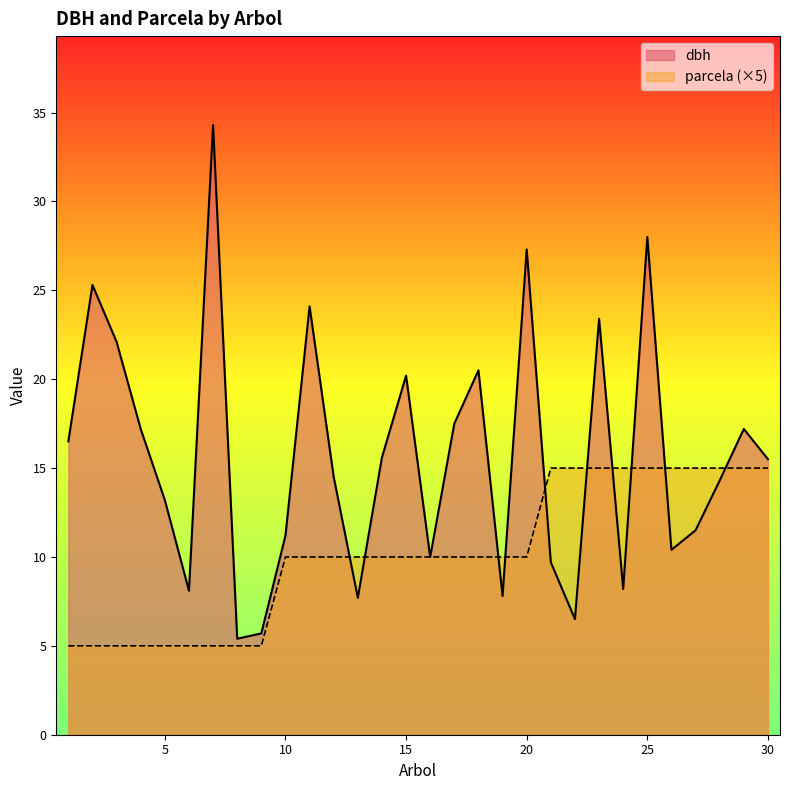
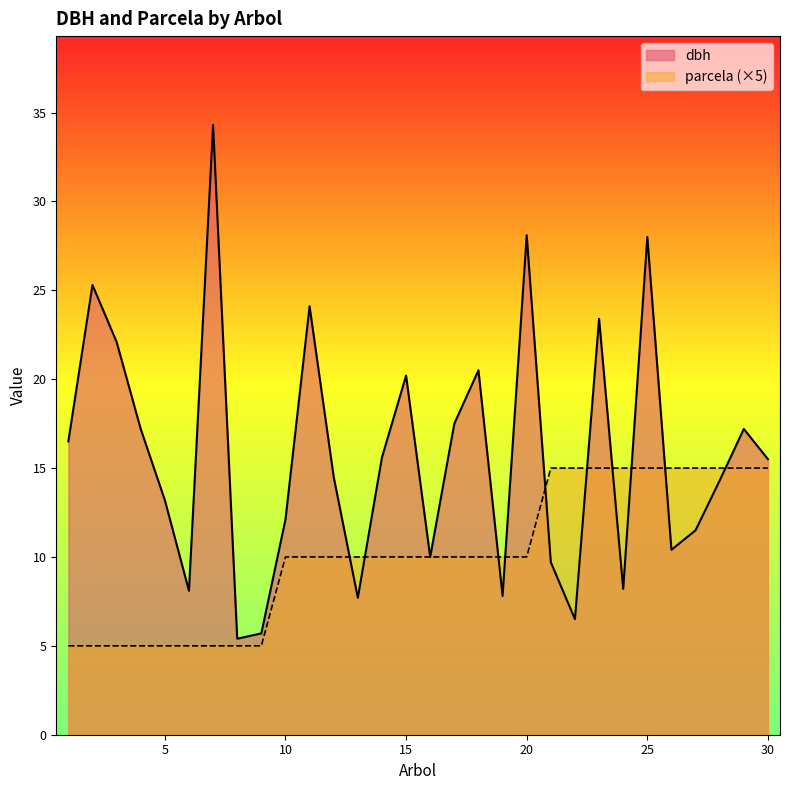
dbh, 10: 11.2 -> 12.1
dbh, 20: 27.3 -> 28.1
